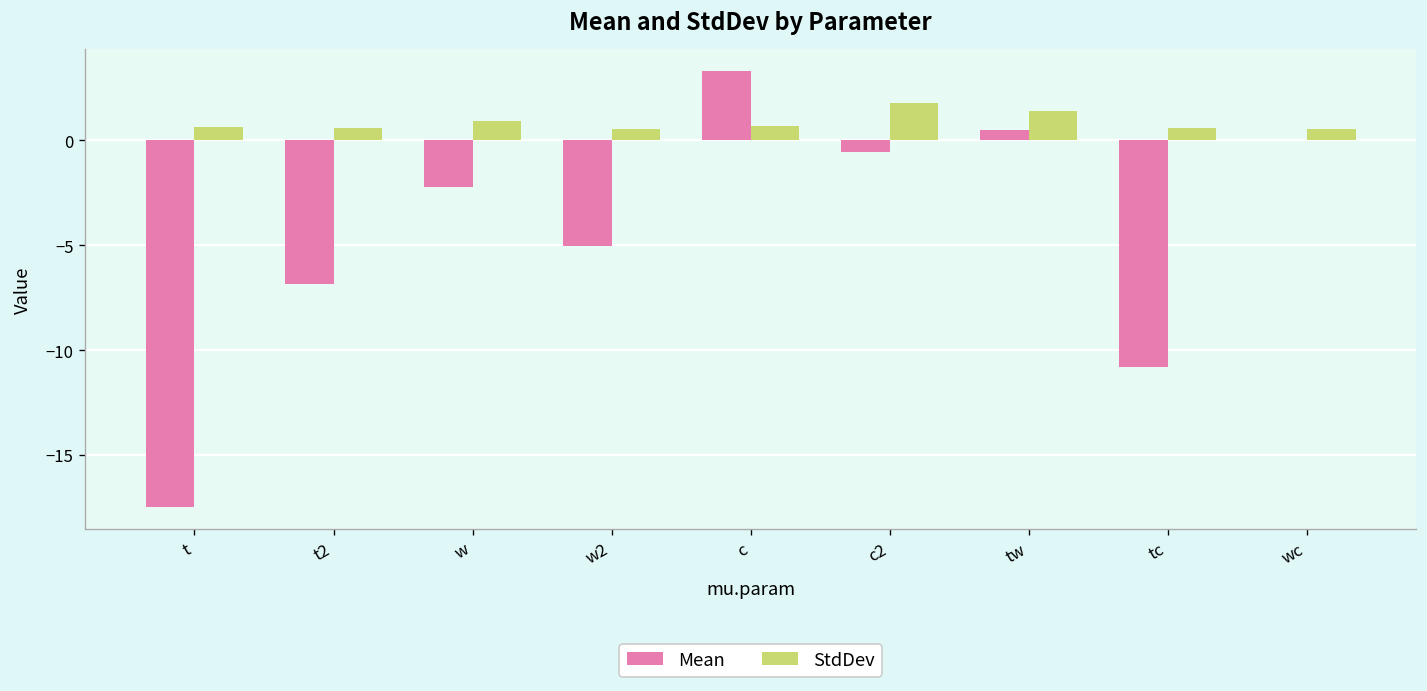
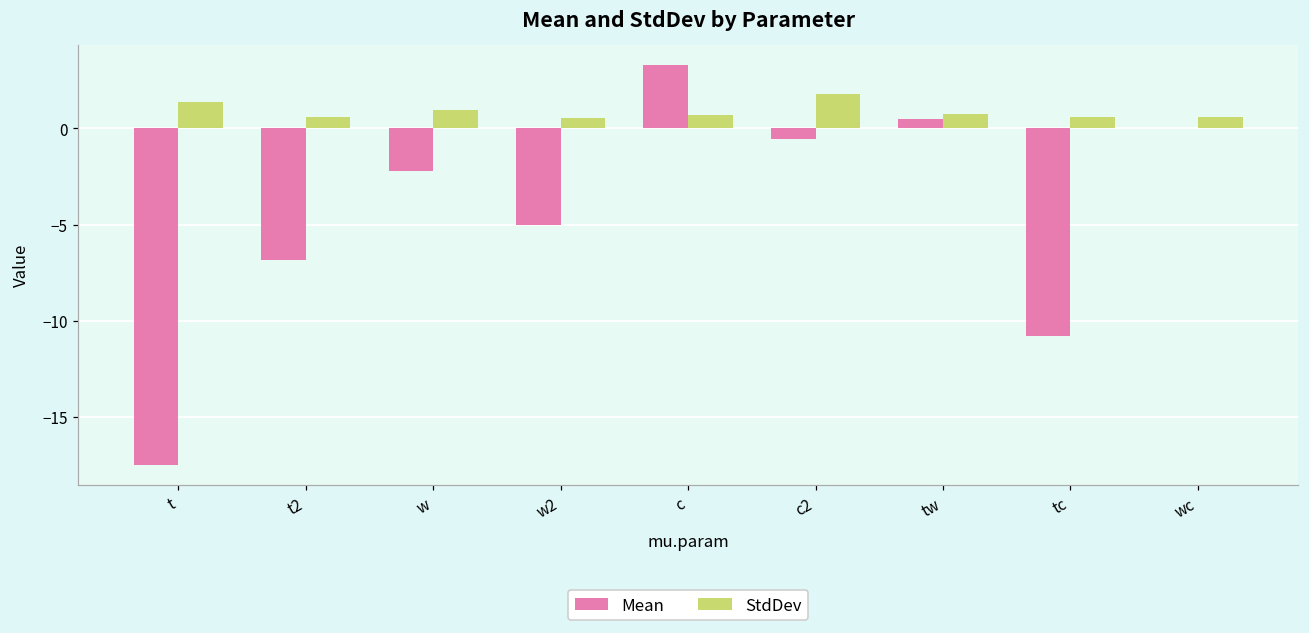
StdDev, t: 0.7 -> 1.4
StdDev, tw: 1.4 -> 0.8
